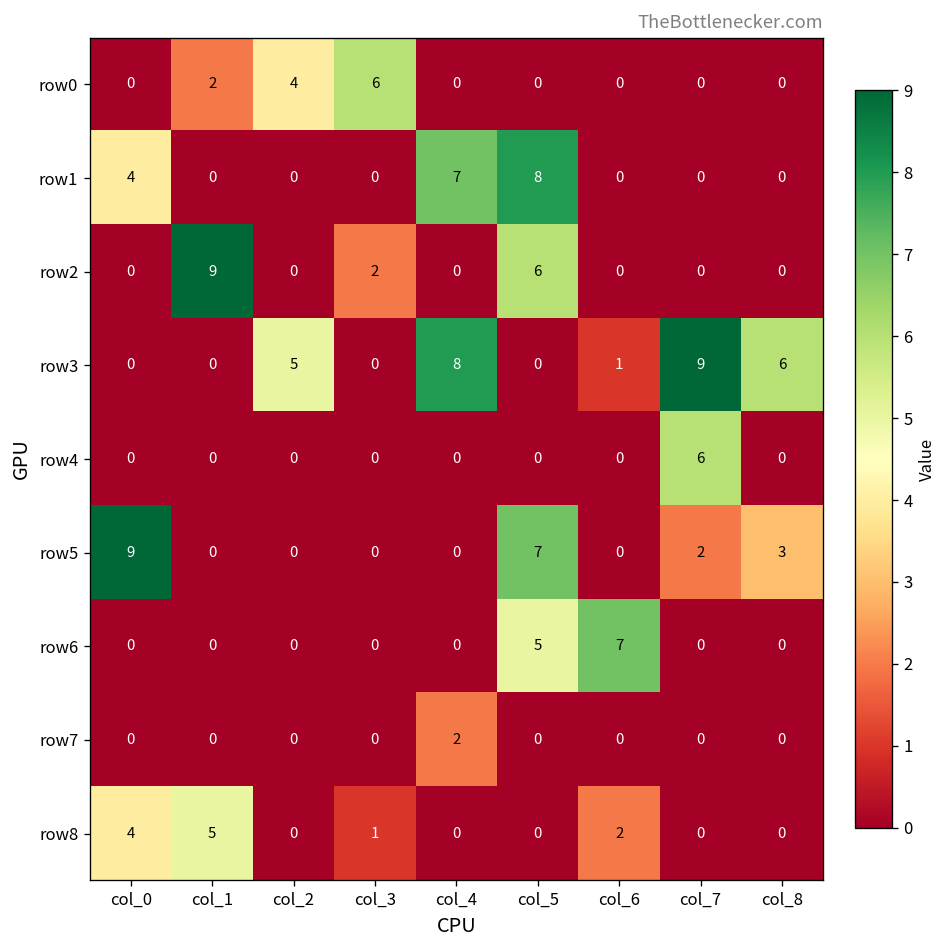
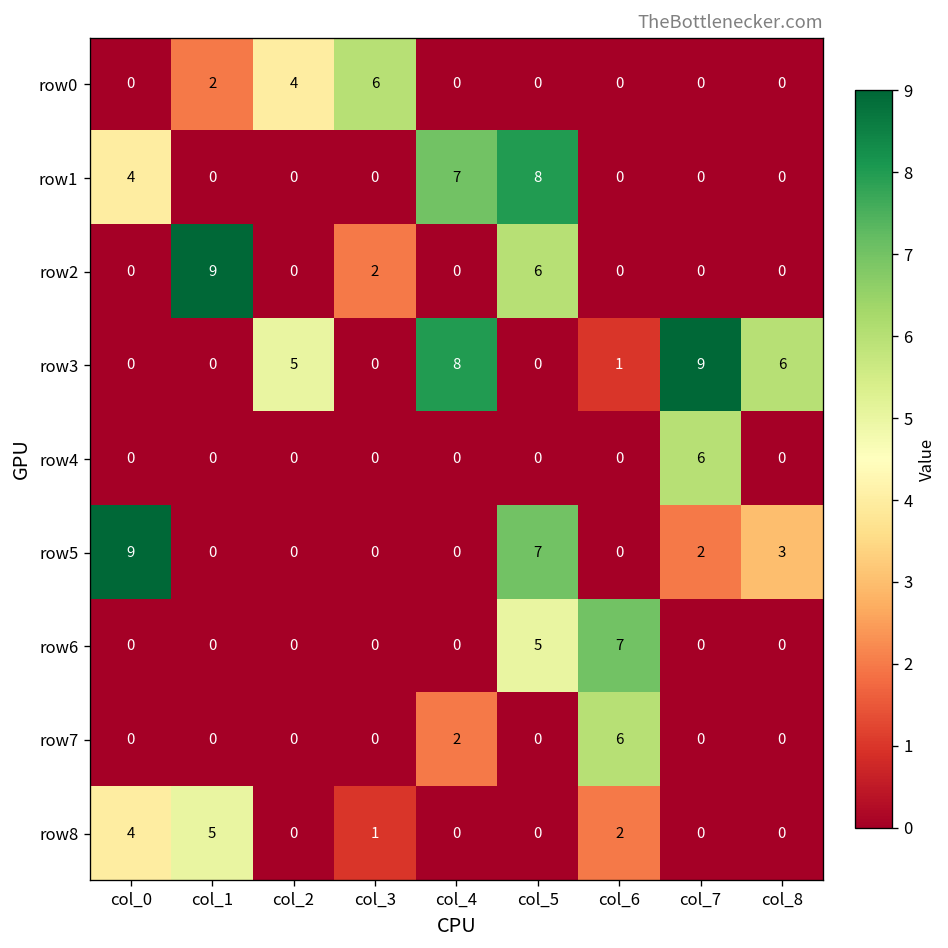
row7, col_6: 0 -> 6
